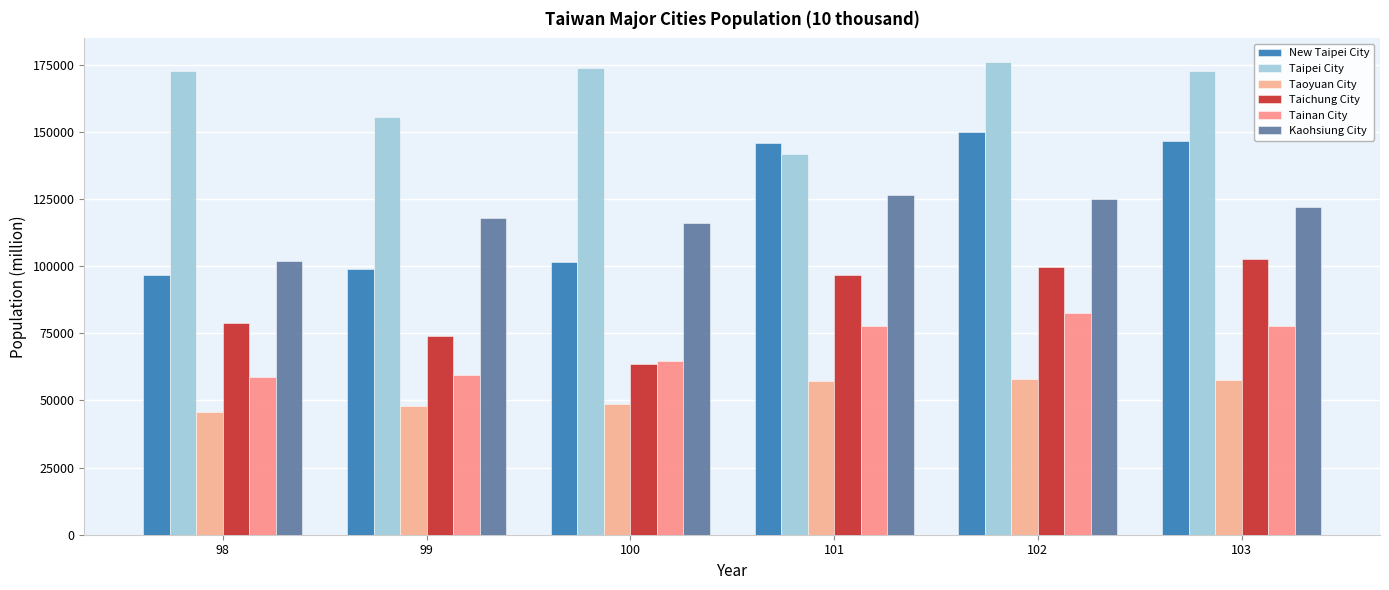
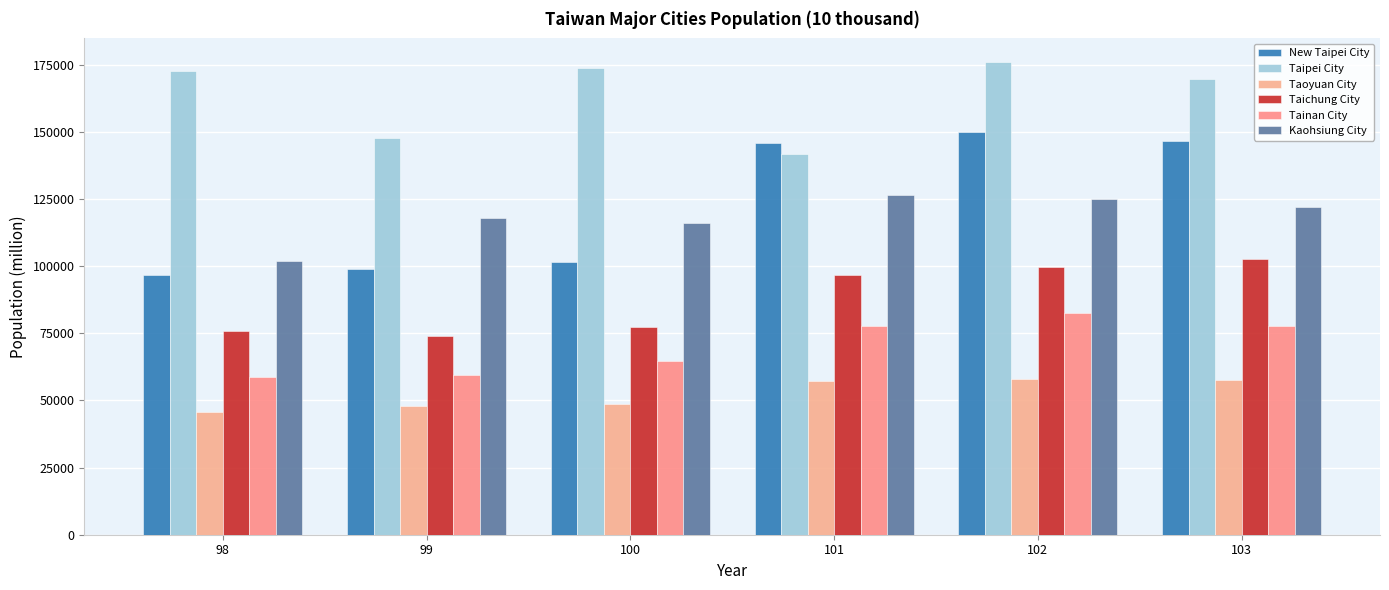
Taichung City, 98: 79000 -> 76000
Taipei City, 99: 156000 -> 148000
Taichung City, 100: 63000 -> 77000
Taipei City, 103: 173000 -> 170000
